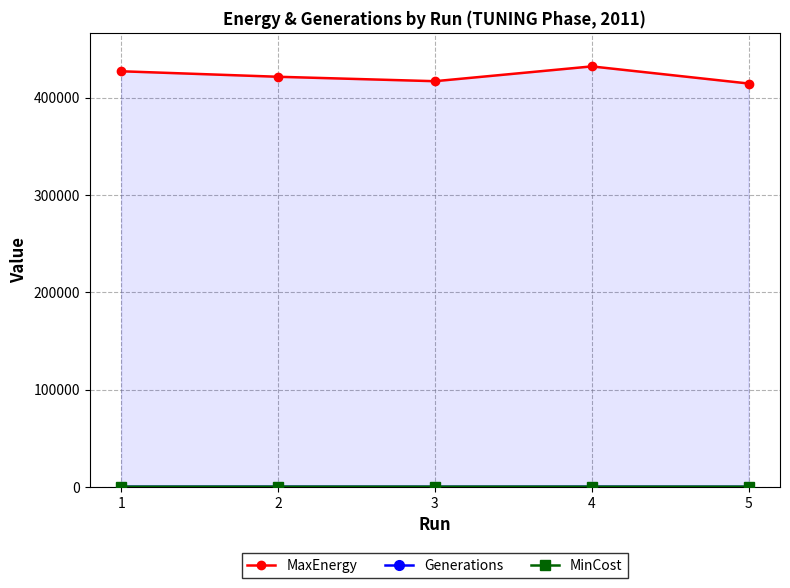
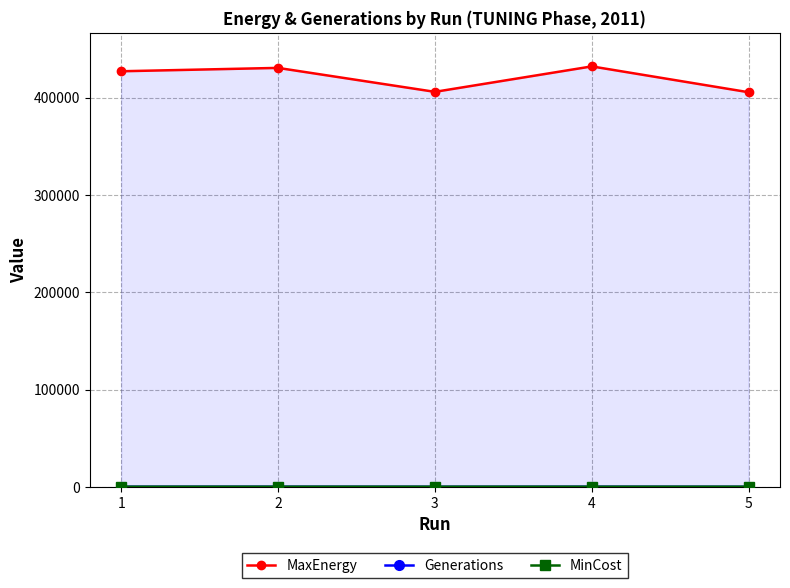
MaxEnergy, 2: 420000 -> 430000
MaxEnergy, 3: 420000 -> 410000
MaxEnergy, 5: 415000 -> 406000
